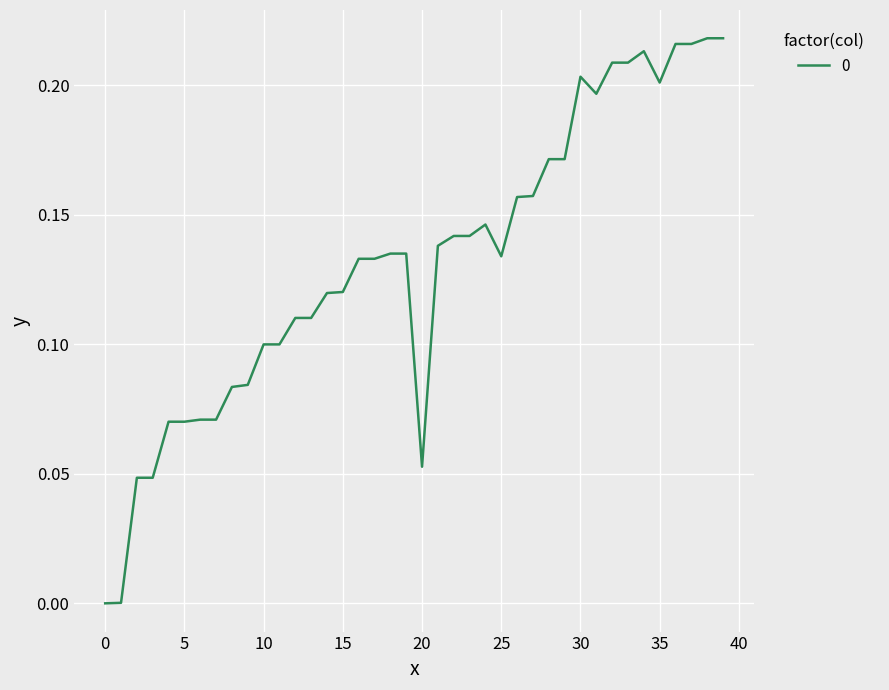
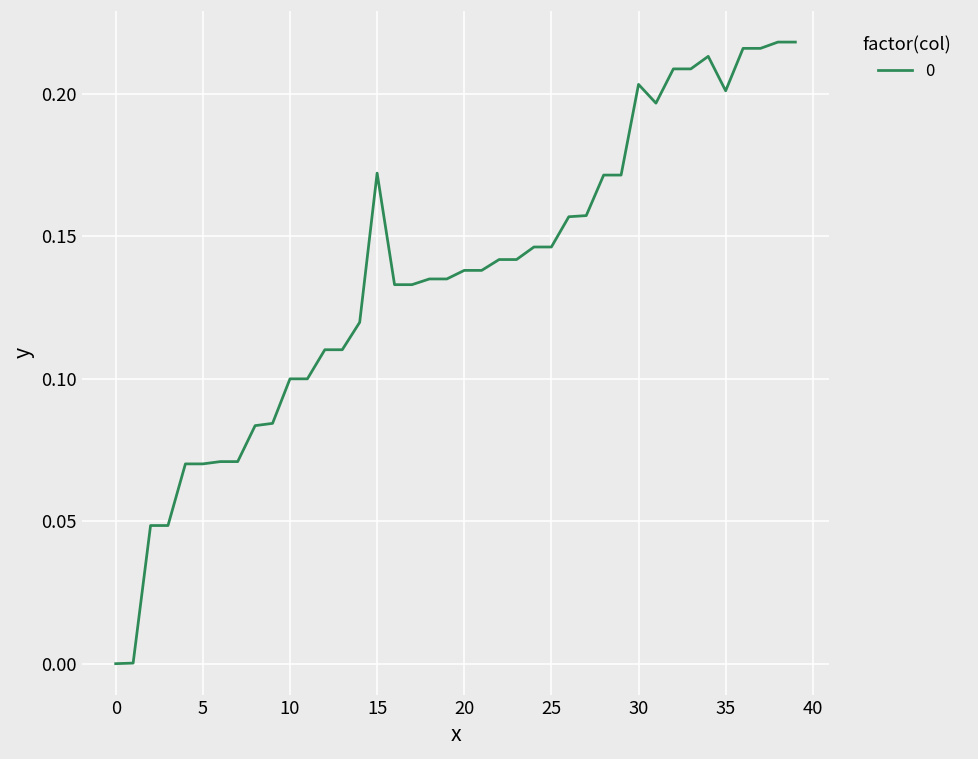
15: 0.120 -> 0.172
20: 0.053 -> 0.138
25: 0.134 -> 0.146
